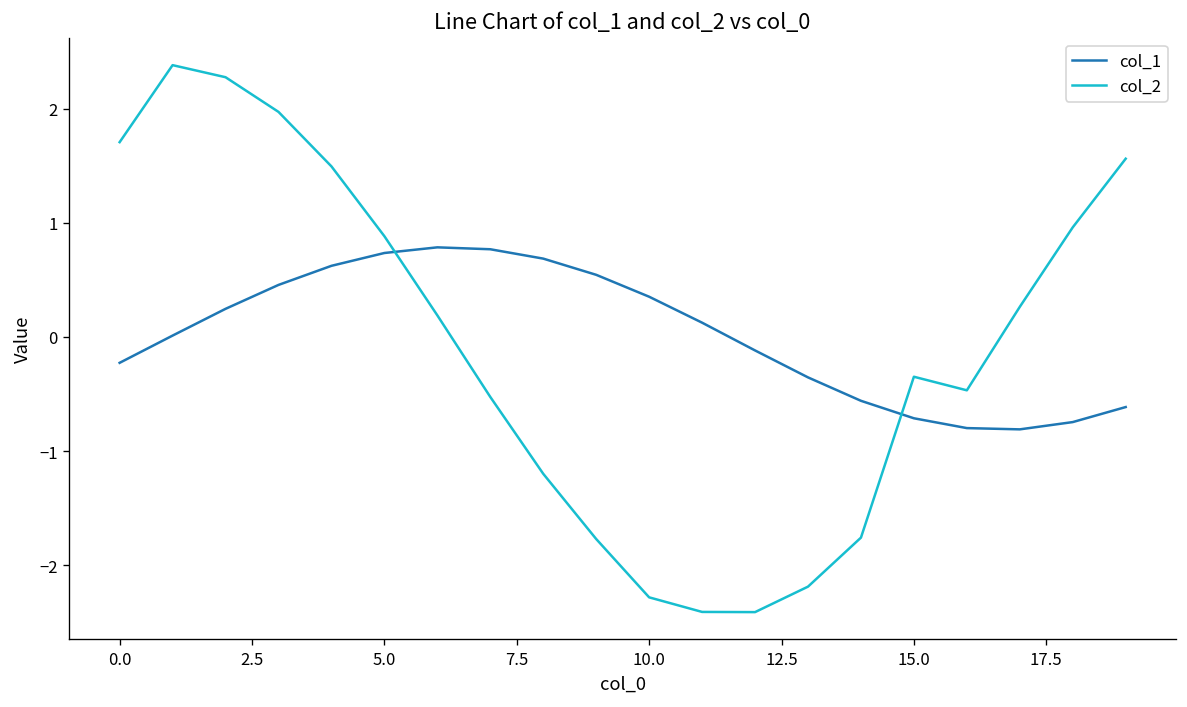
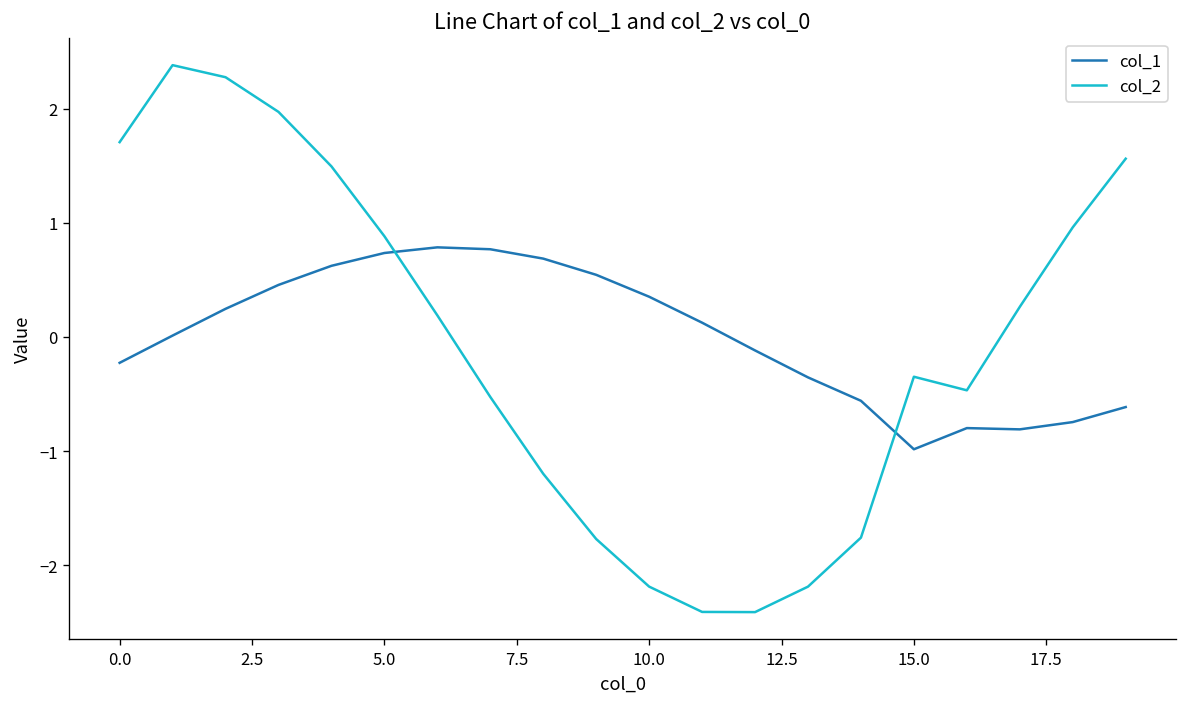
col_2, 10.0: -2.3 -> -2.2
col_1, 15.0: -0.7 -> -1.0
